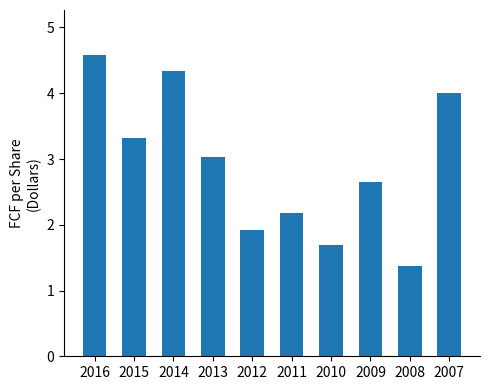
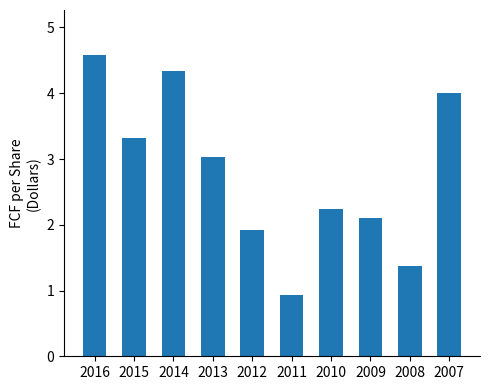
2011: 2.2 -> 0.9
2010: 1.7 -> 2.2
2009: 2.7 -> 2.1
